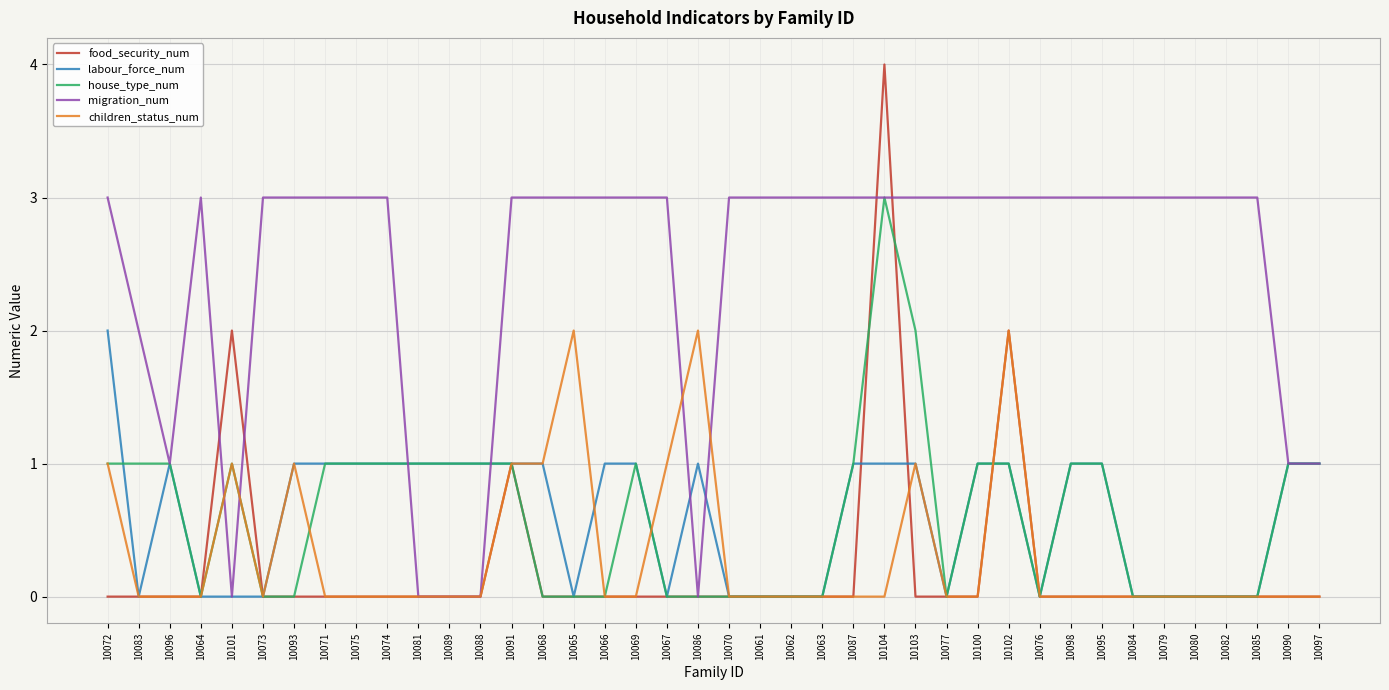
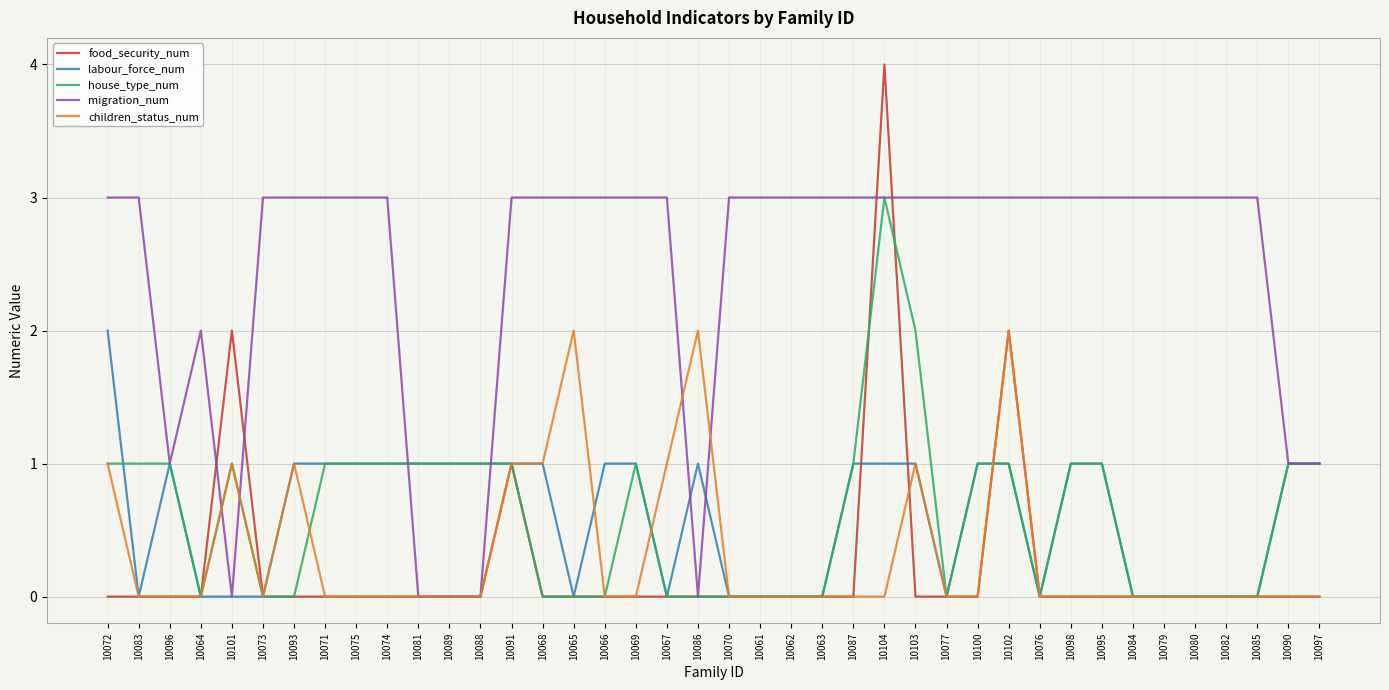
migration_num, 10083: 2 -> 3
migration_num, 10064: 3 -> 2
